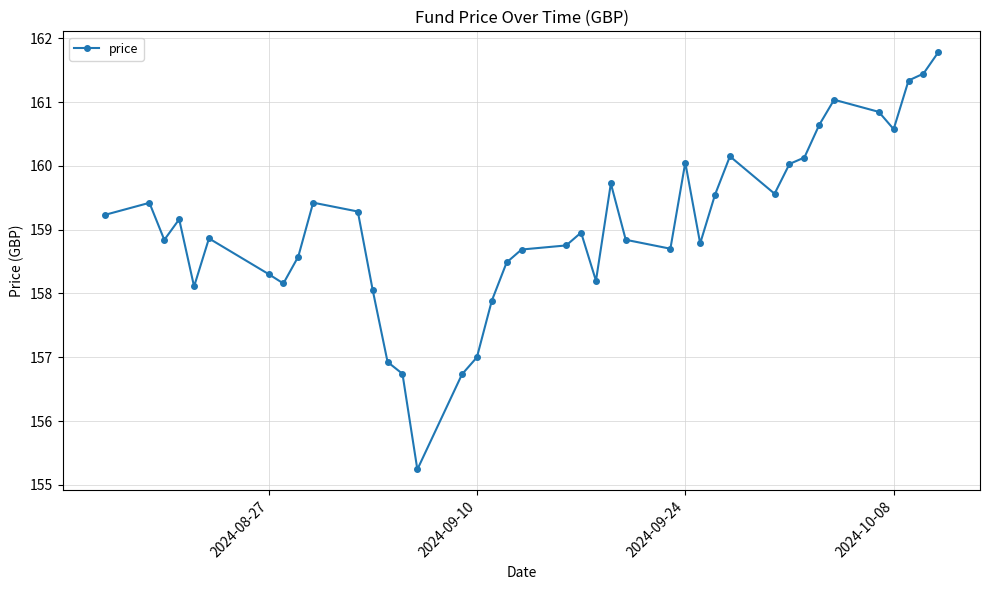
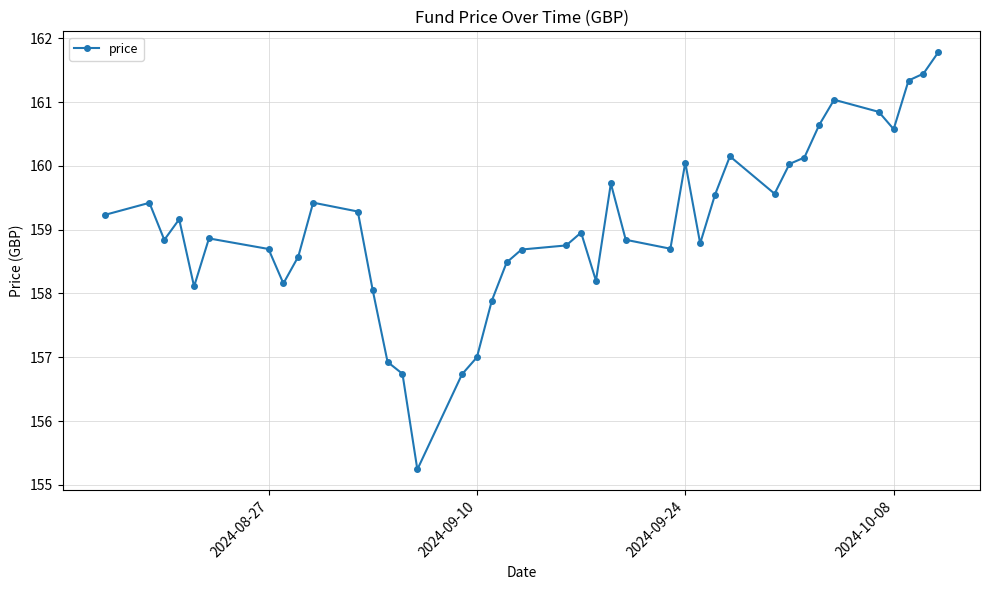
2024-08-27: 158.3 -> 158.7
